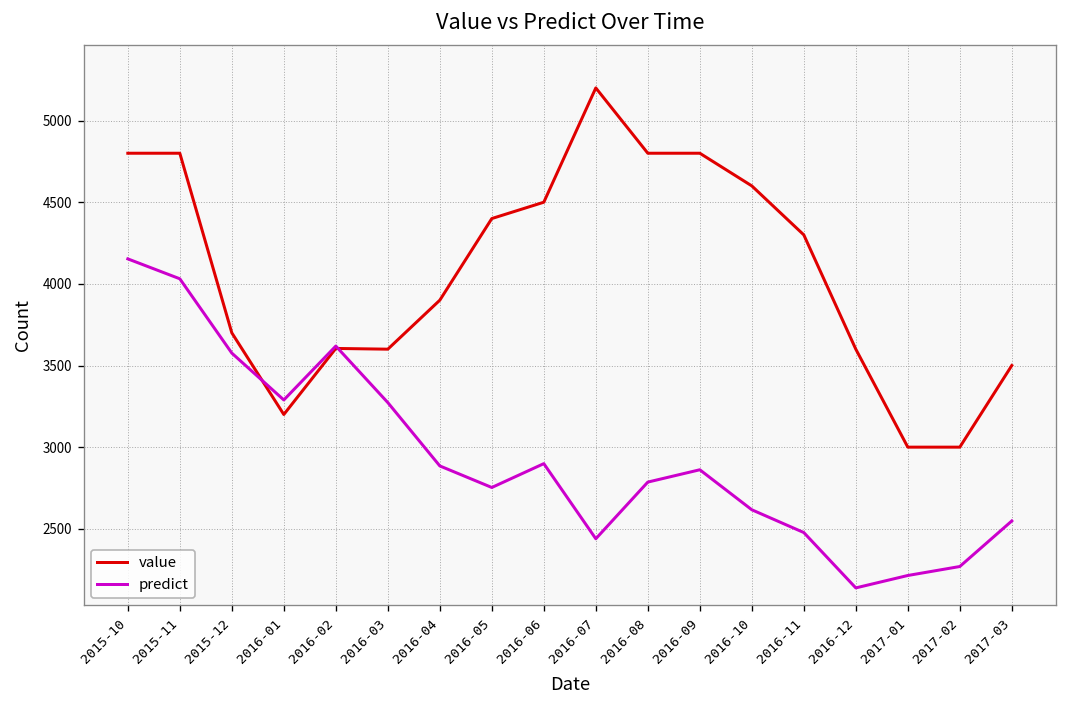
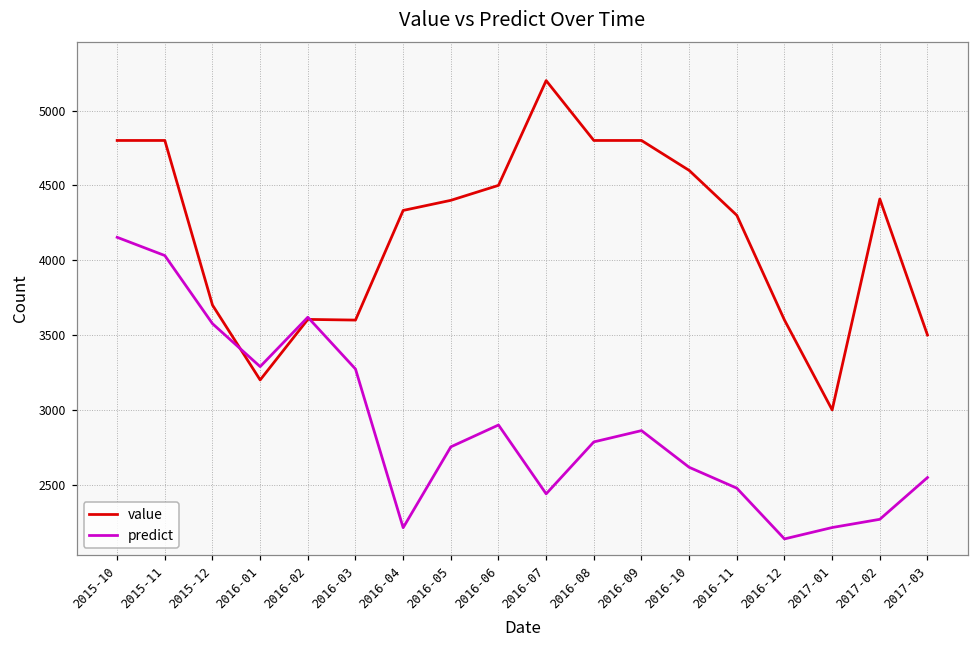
value, 2016-04: 3900 -> 4330
predict, 2016-04: 2890 -> 2210
value, 2017-02: 3000 -> 4410
